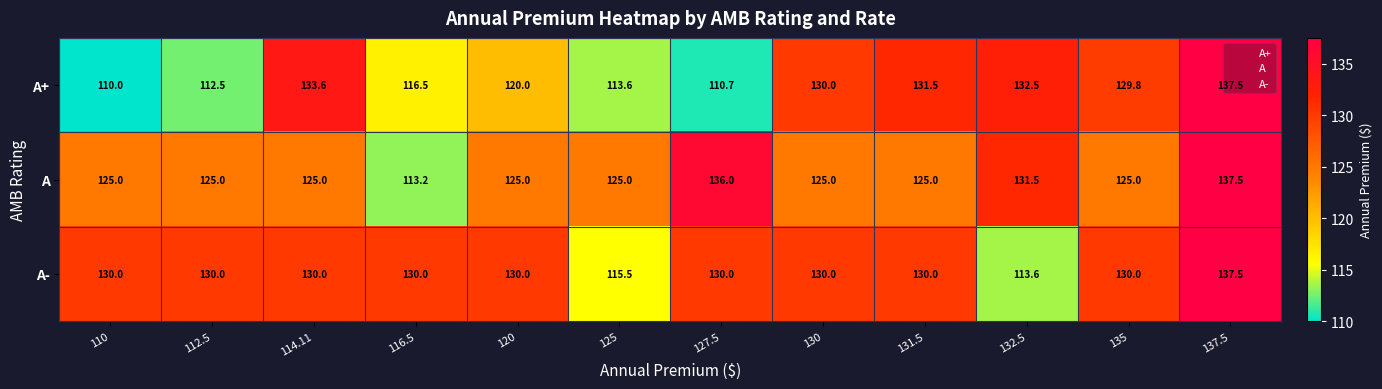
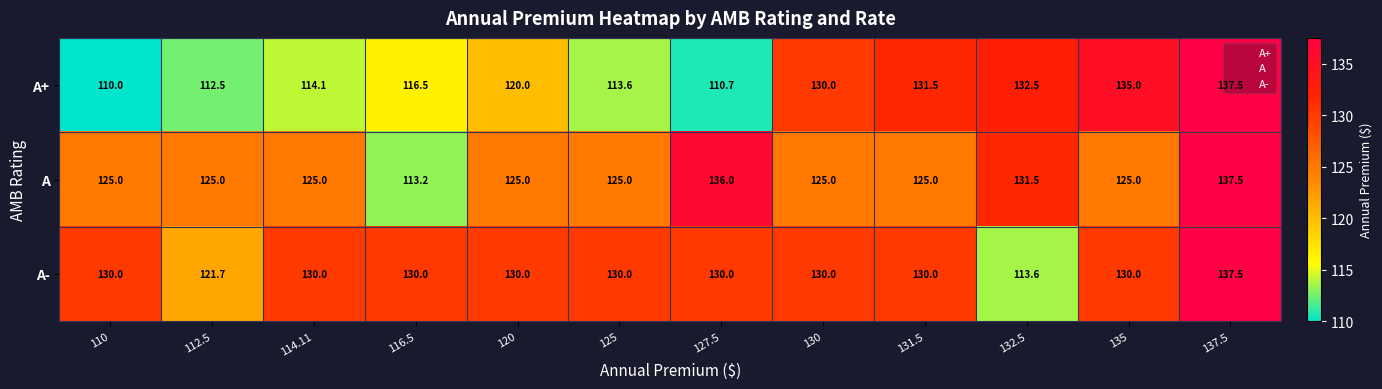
A+, 114.11: 133.6 -> 114.1
A+, 135: 129.8 -> 135.0
A-, 112.5: 130.0 -> 121.7
A-, 125: 115.5 -> 130.0
